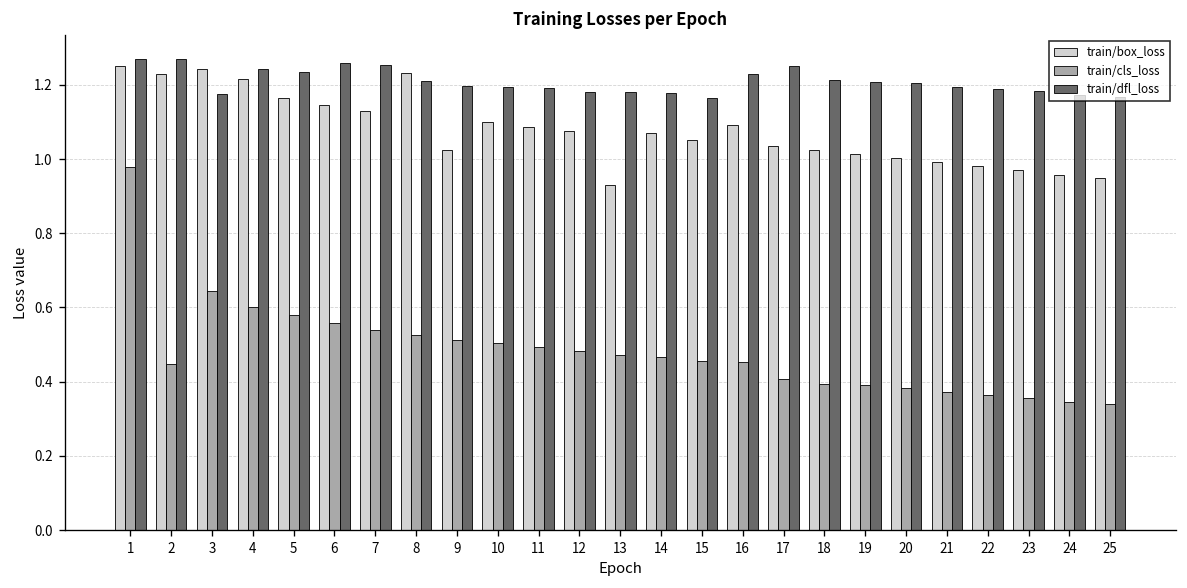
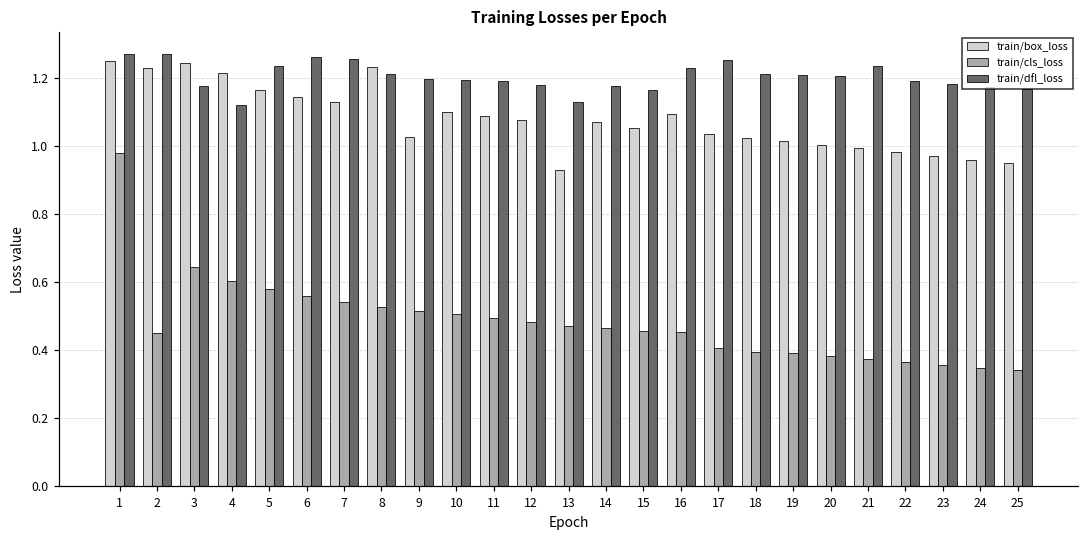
train/dfl_loss, 4: 1.24 -> 1.12
train/dfl_loss, 13: 1.18 -> 1.13
train/dfl_loss, 21: 1.19 -> 1.24
